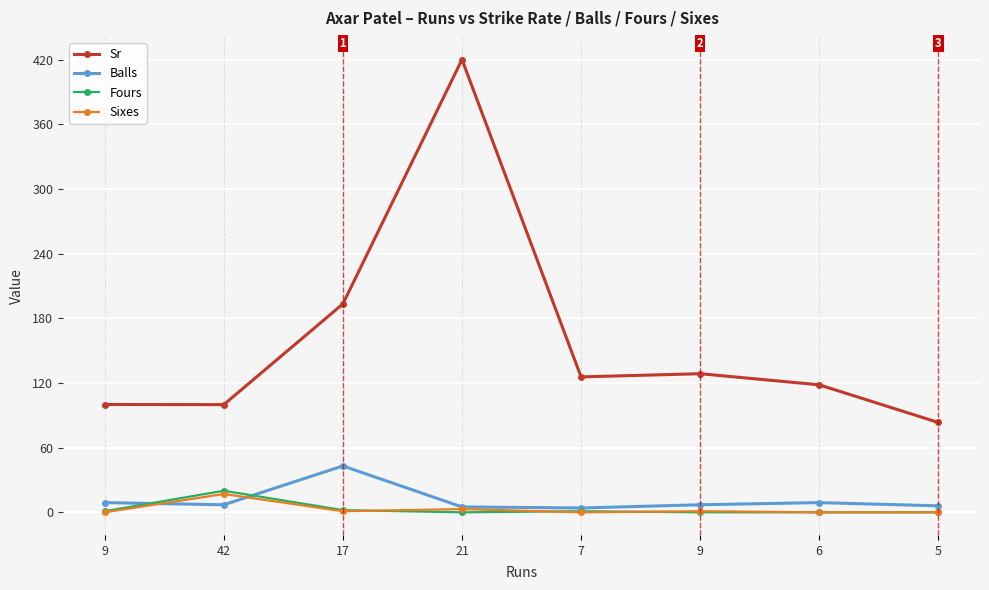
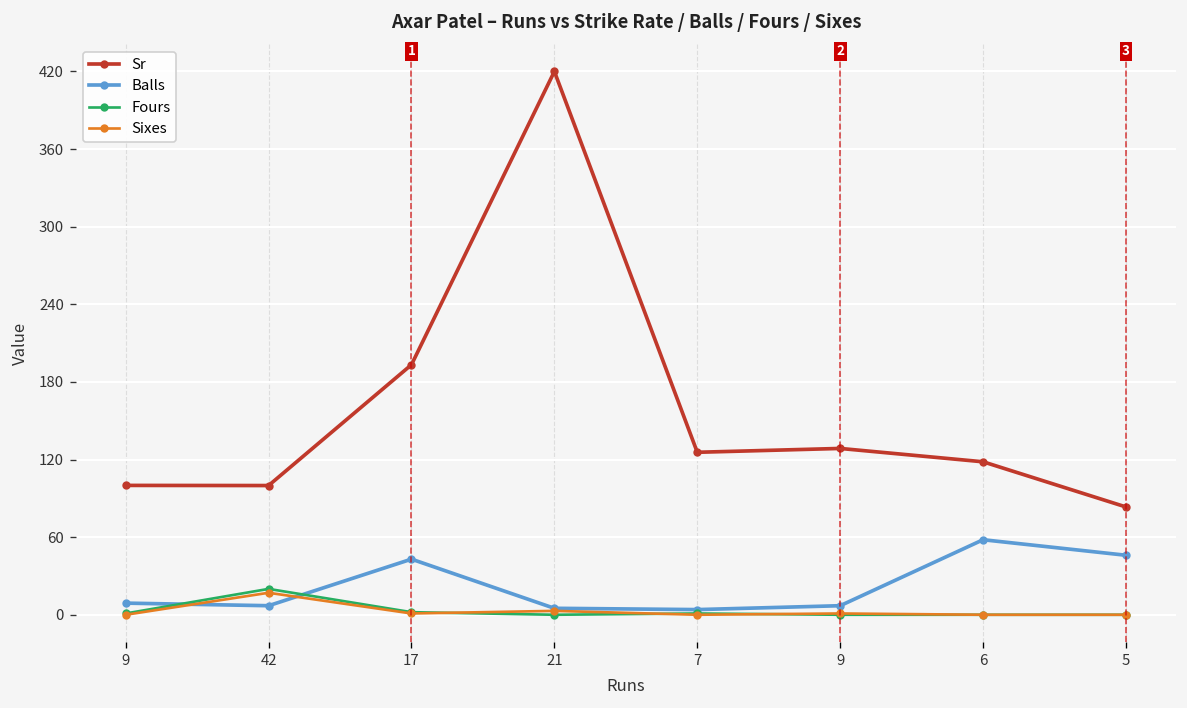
Balls, 6: 9 -> 58
Balls, 5: 6 -> 46
